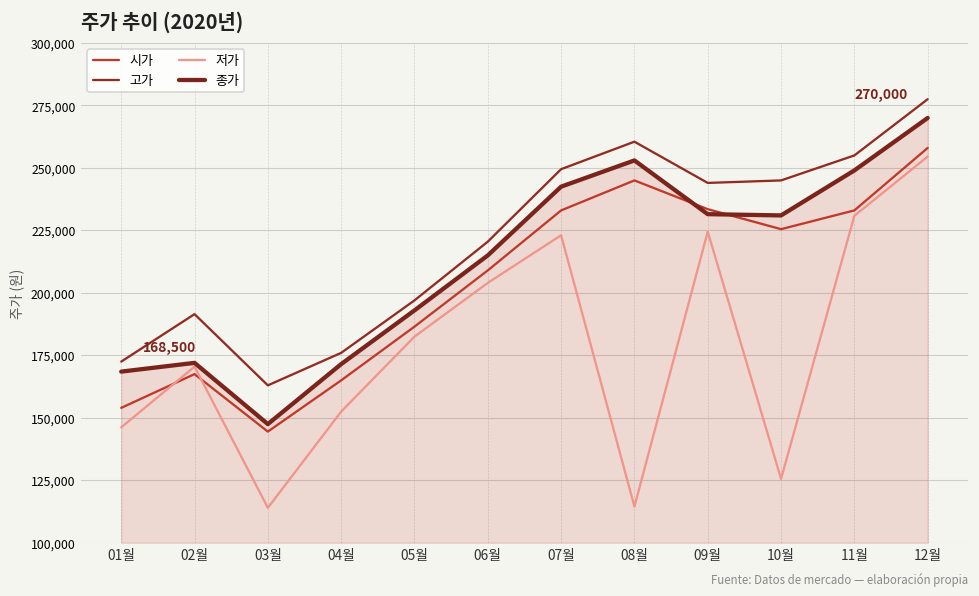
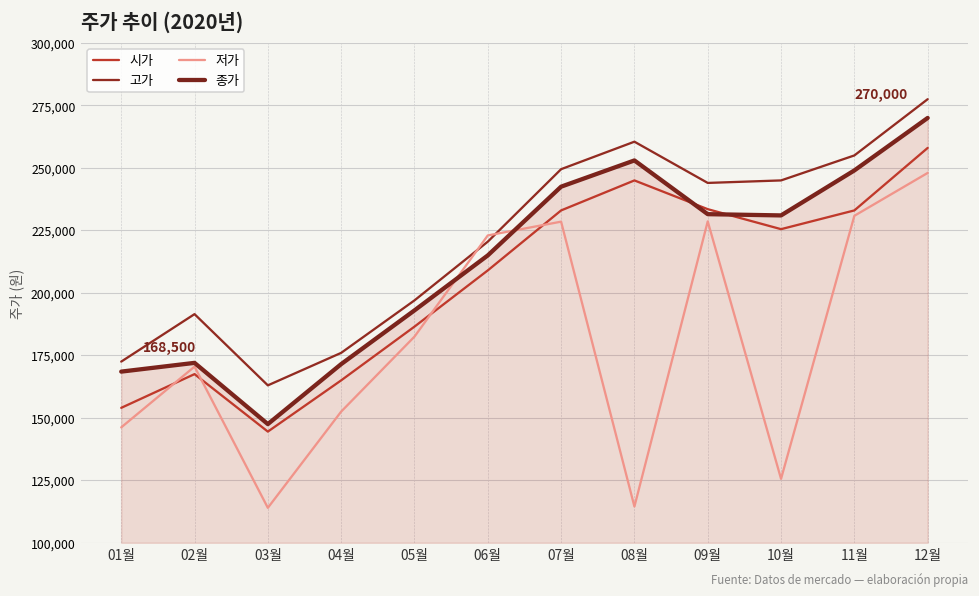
저가, 06월: 204,000 -> 223,000
저가, 07월: 223,000 -> 229,000
저가, 09월: 225,000 -> 229,000
저가, 12월: 255,000 -> 248,000
